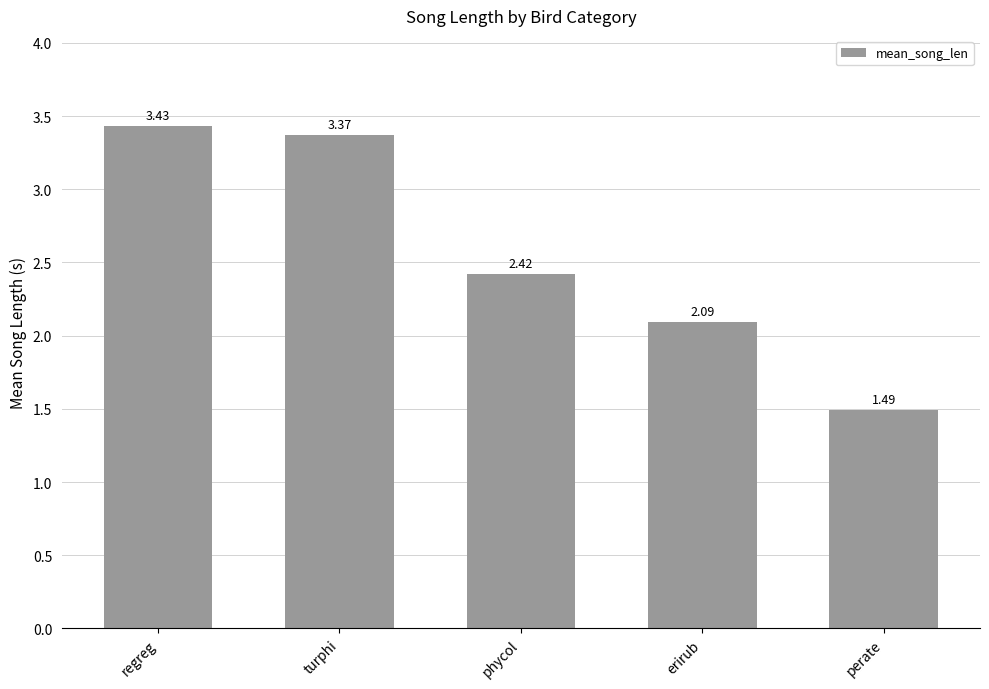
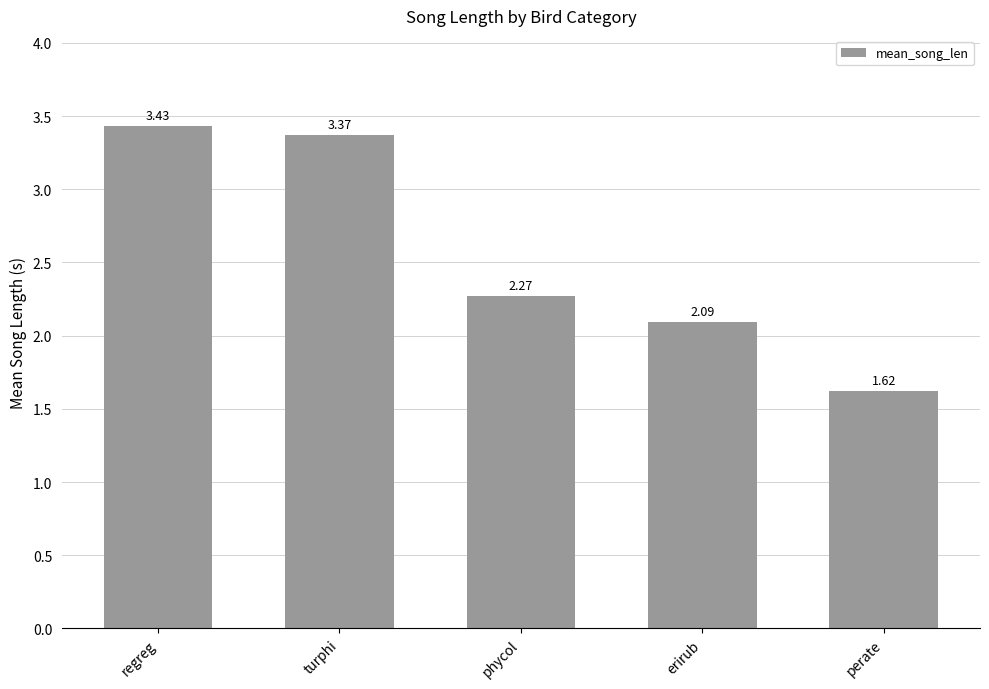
phycol: 2.42 -> 2.27
perate: 1.49 -> 1.62
